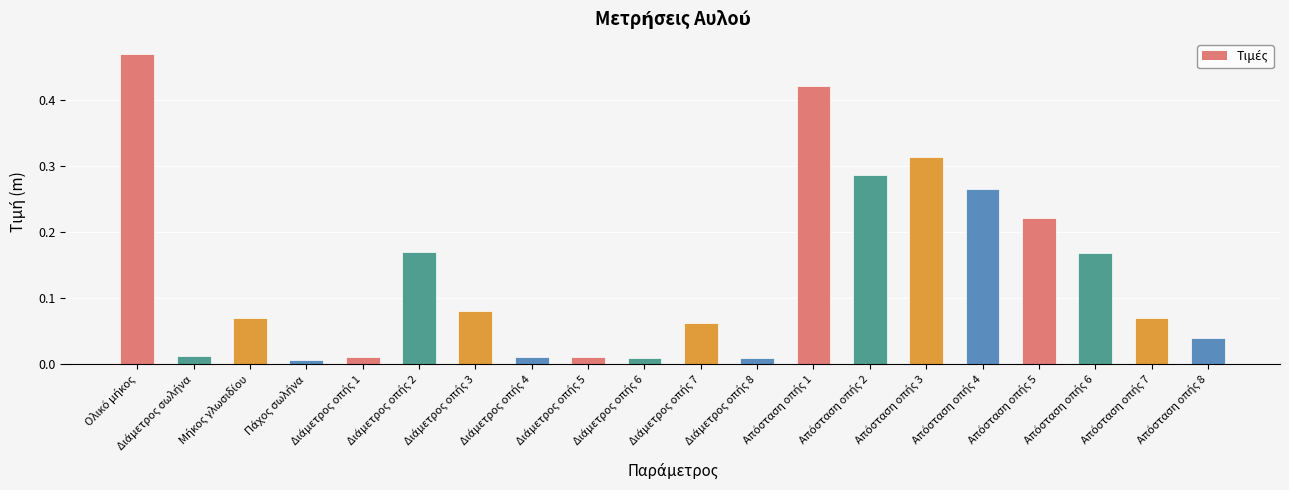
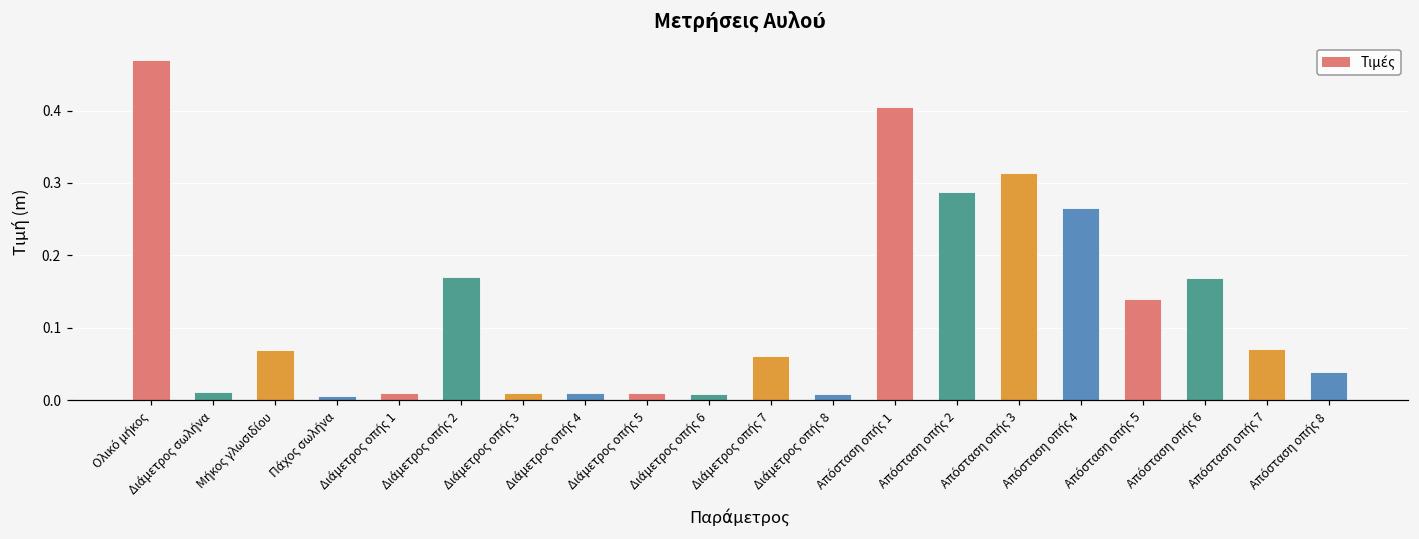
Διάμετρος οπής 3: 0.08 -> 0.01
Απόσταση οπής 1: 0.42 -> 0.41
Απόσταση οπής 5: 0.22 -> 0.14
